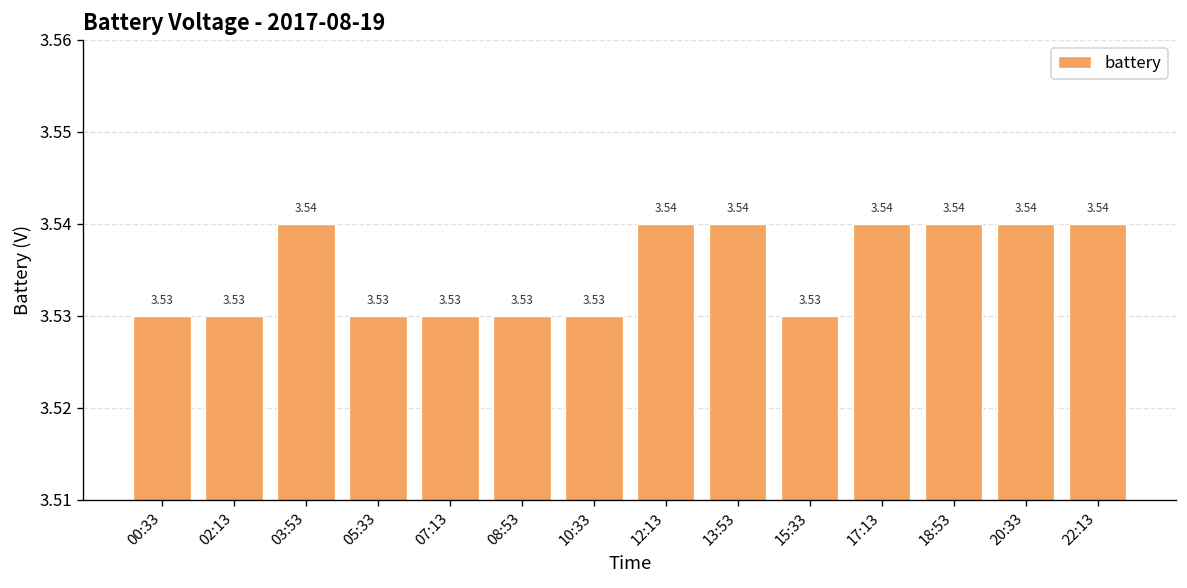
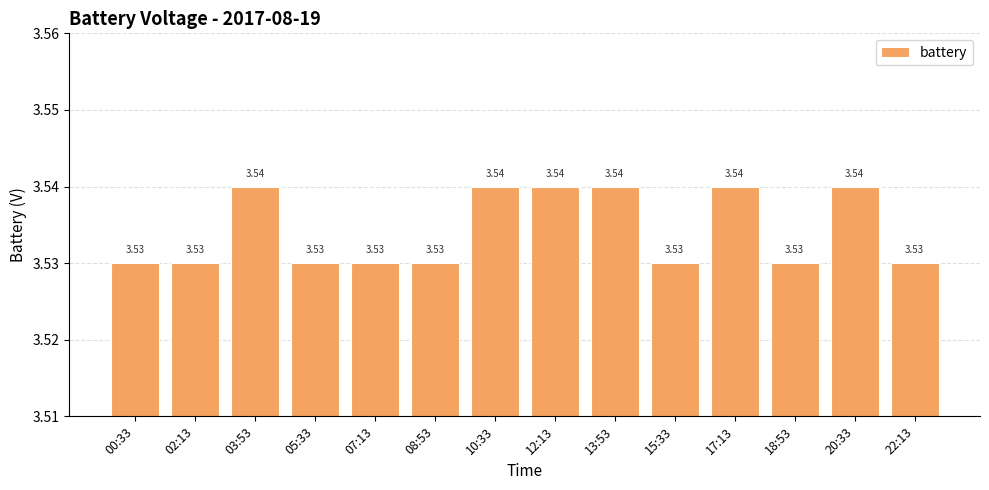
10:33: 3.53 -> 3.54
18:53: 3.54 -> 3.53
22:13: 3.54 -> 3.53
